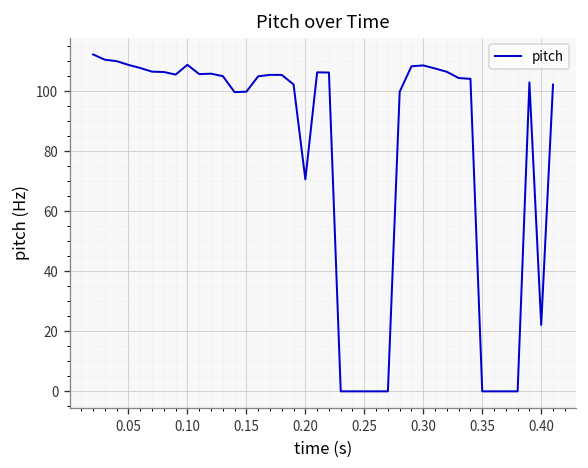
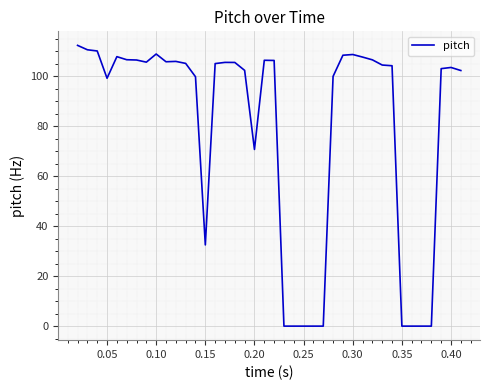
0.05: 109 -> 99
0.15: 100 -> 32
0.40: 22 -> 103
